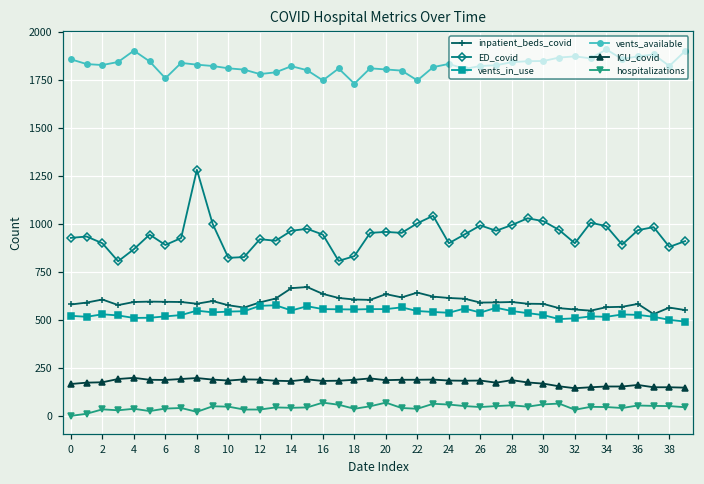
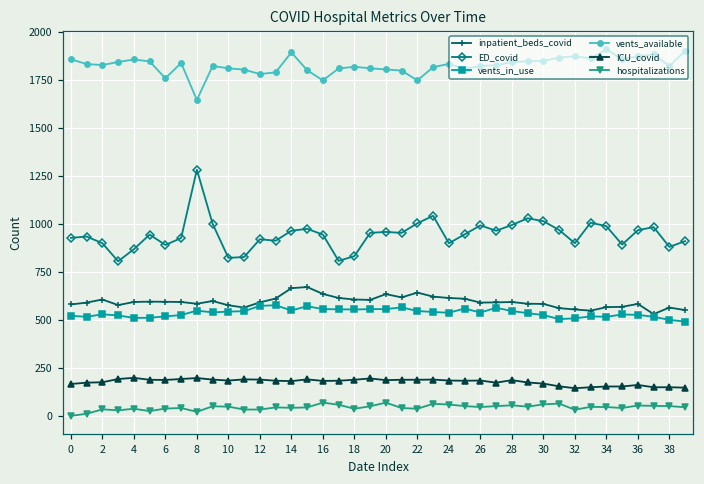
vents_available, 4: 1900 -> 1860
vents_available, 8: 1830 -> 1650
vents_available, 14: 1820 -> 1890
vents_available, 18: 1730 -> 1820
